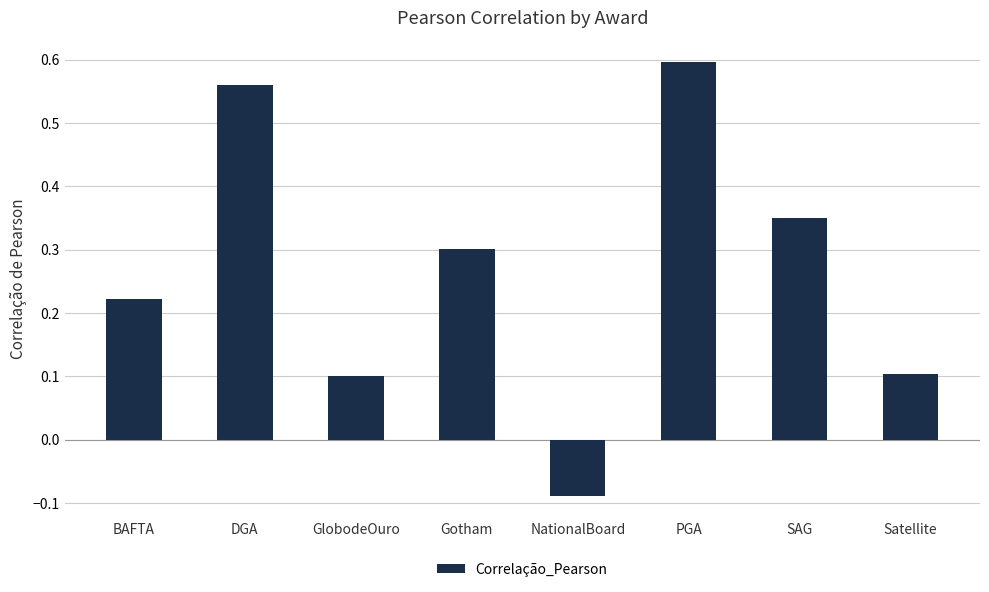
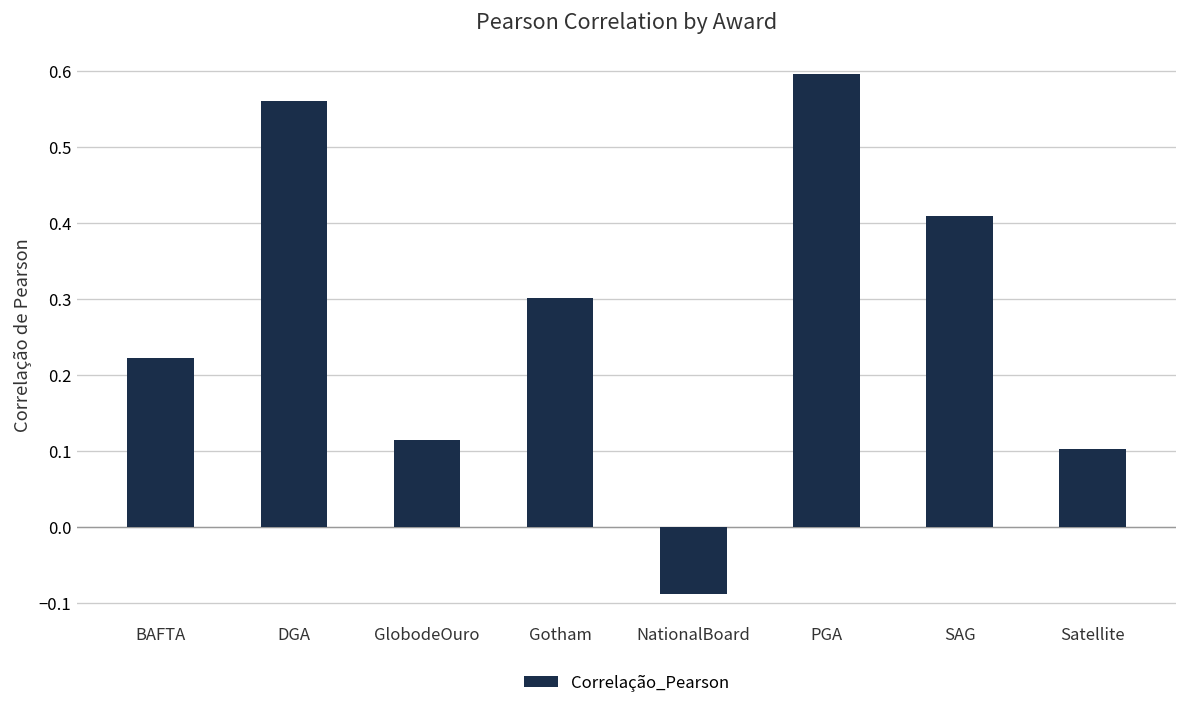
GlobodeOuro: 0.10 -> 0.11
SAG: 0.35 -> 0.41
